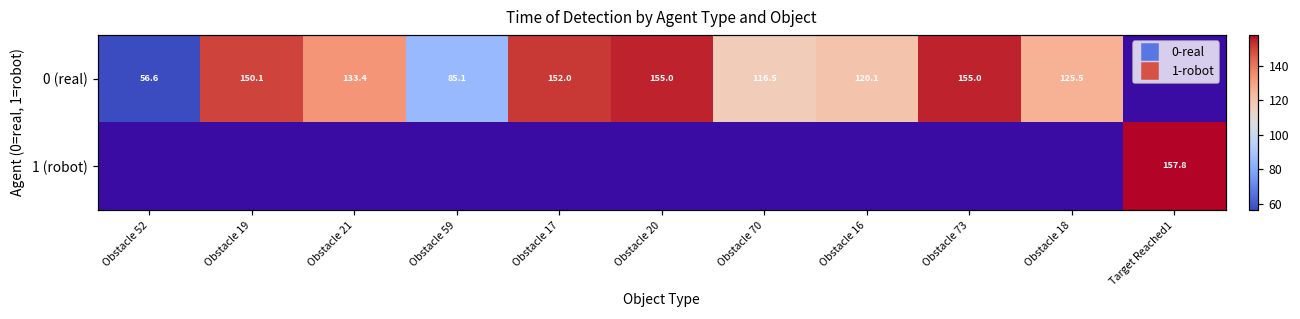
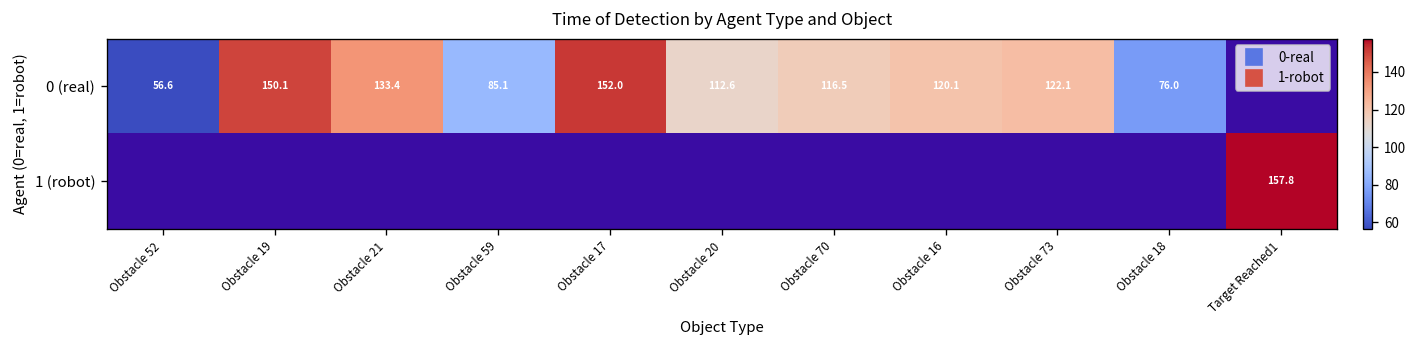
0 (real), Obstacle 20: 155.0 -> 112.6
0 (real), Obstacle 73: 155.0 -> 122.1
0 (real), Obstacle 18: 125.5 -> 76.0
